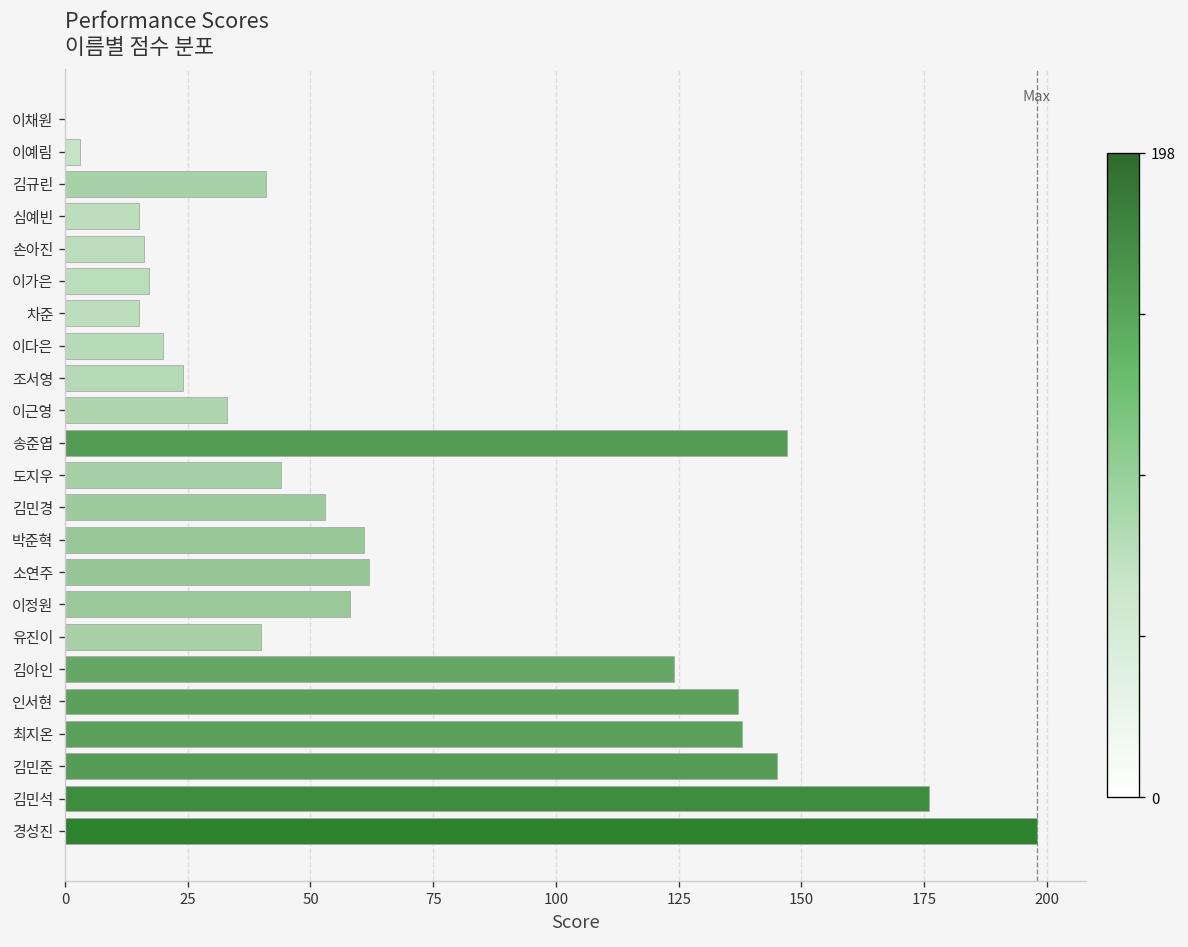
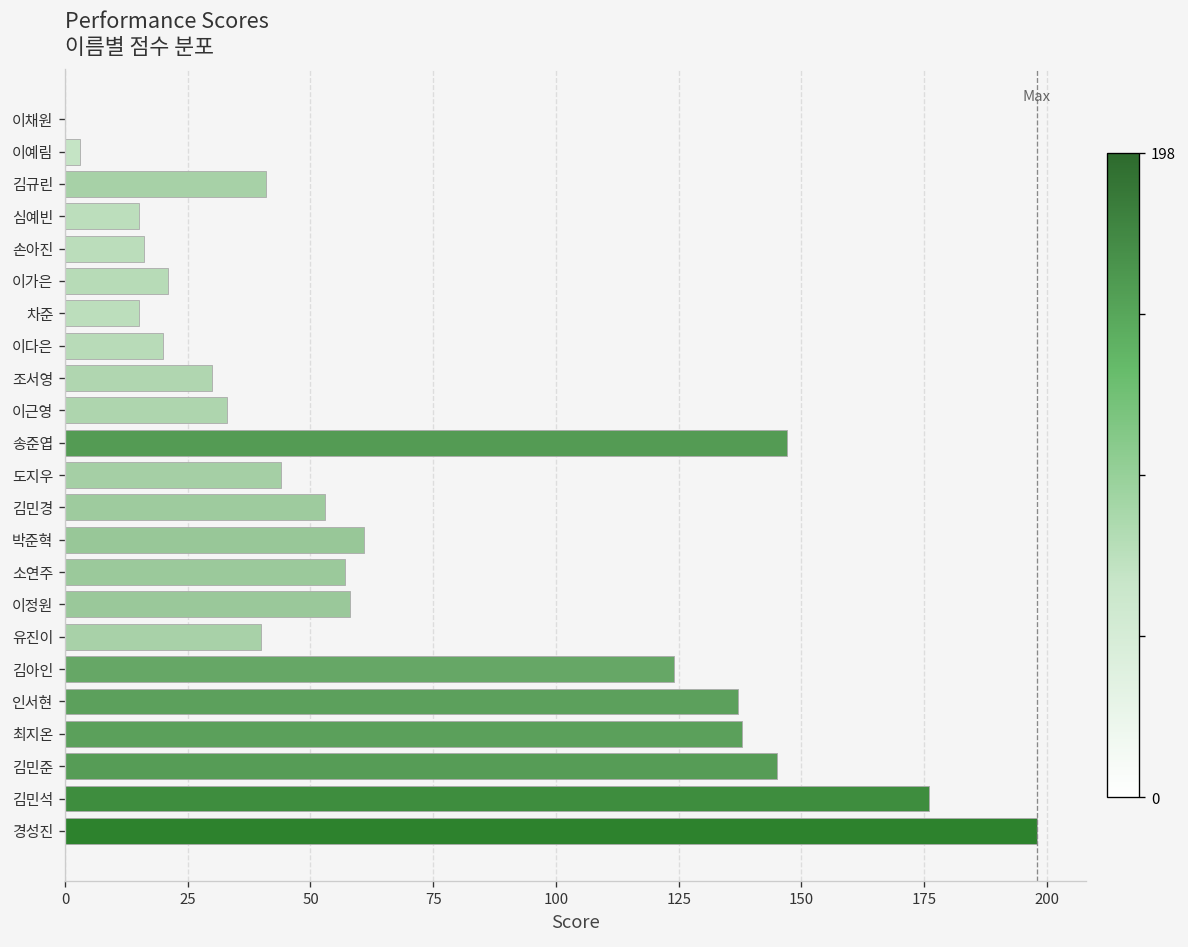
이가은: 17 -> 21
조서영: 24 -> 30
소연주: 62 -> 57
